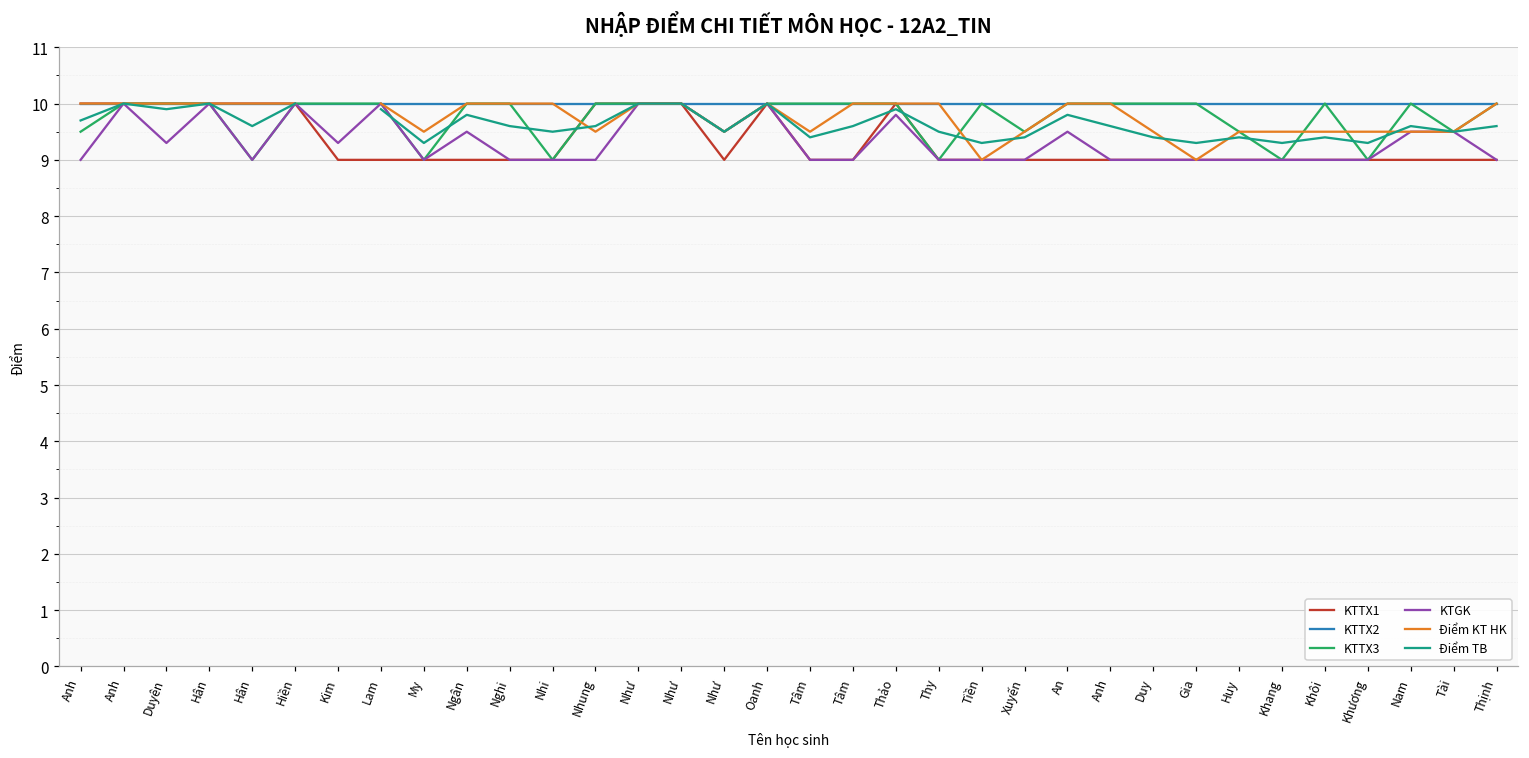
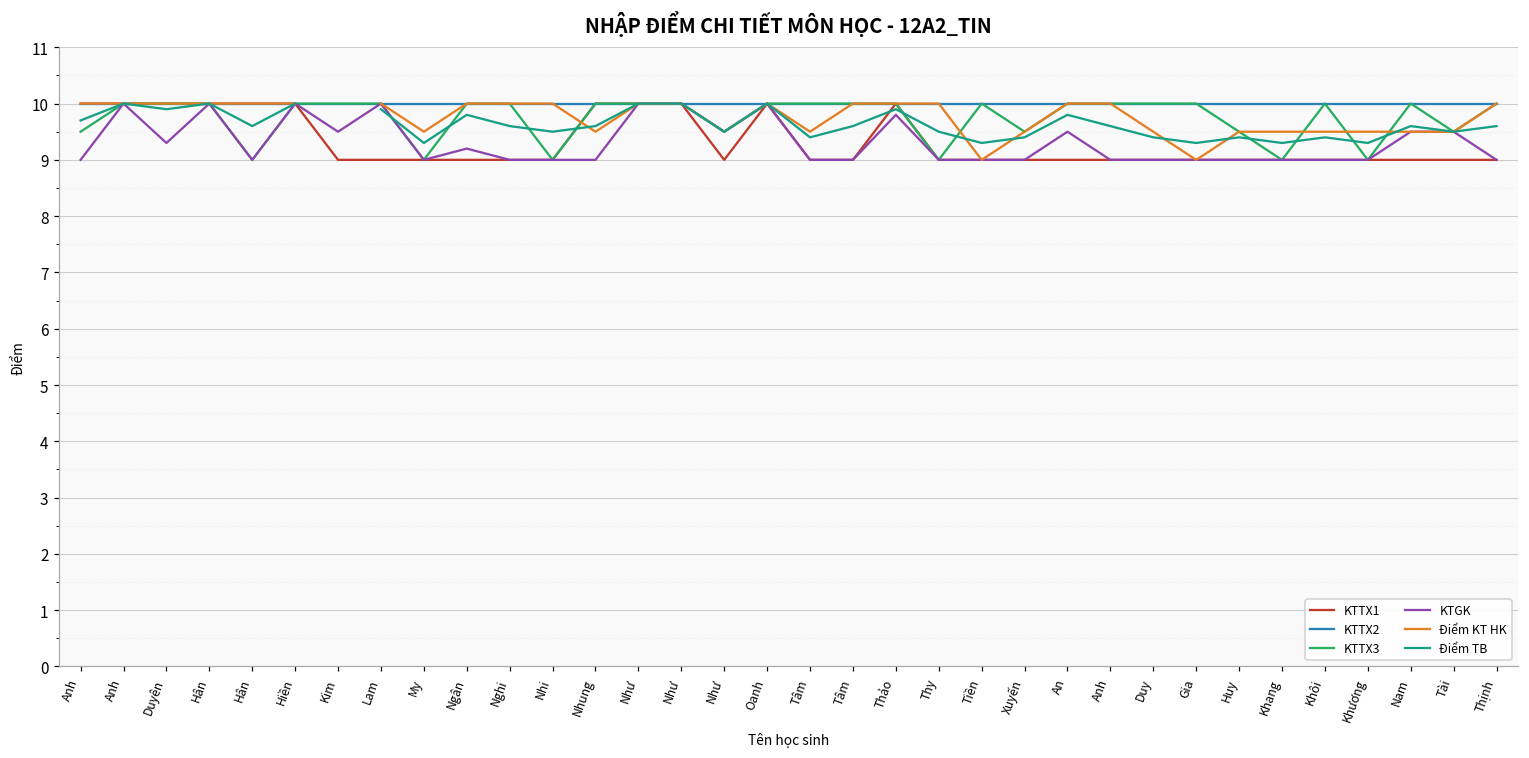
KTGK, Kim: 9.3 -> 9.5
KTGK, Ngân: 9.5 -> 9.2
